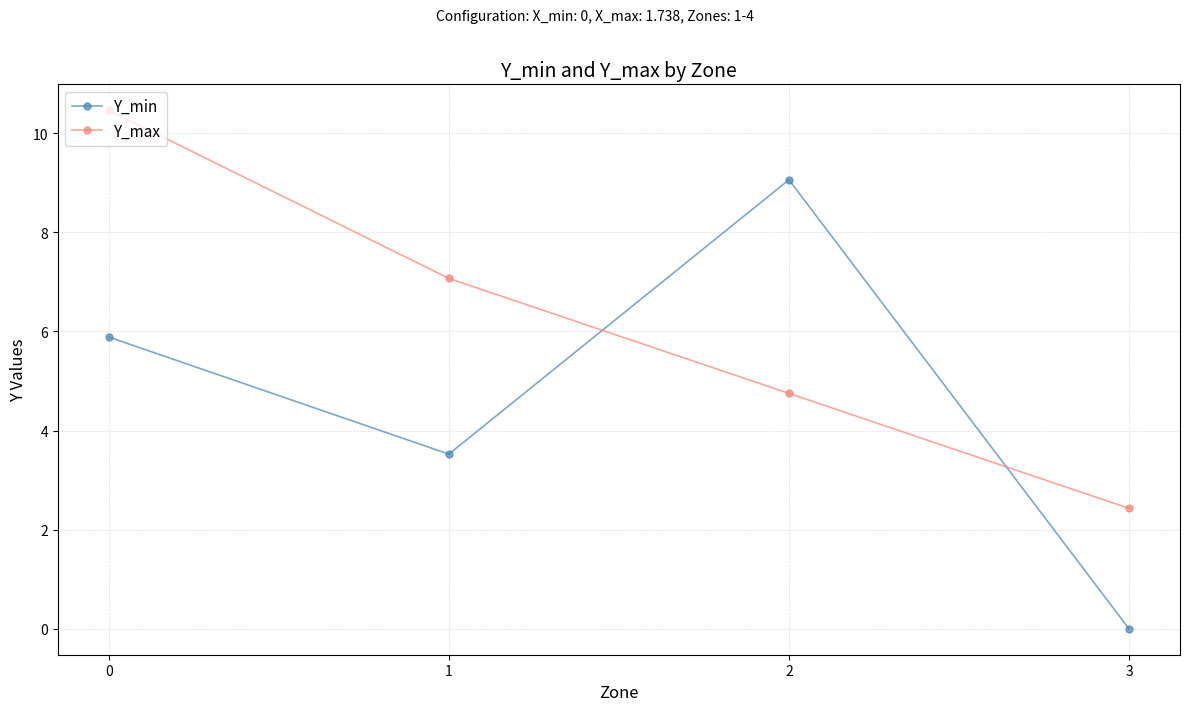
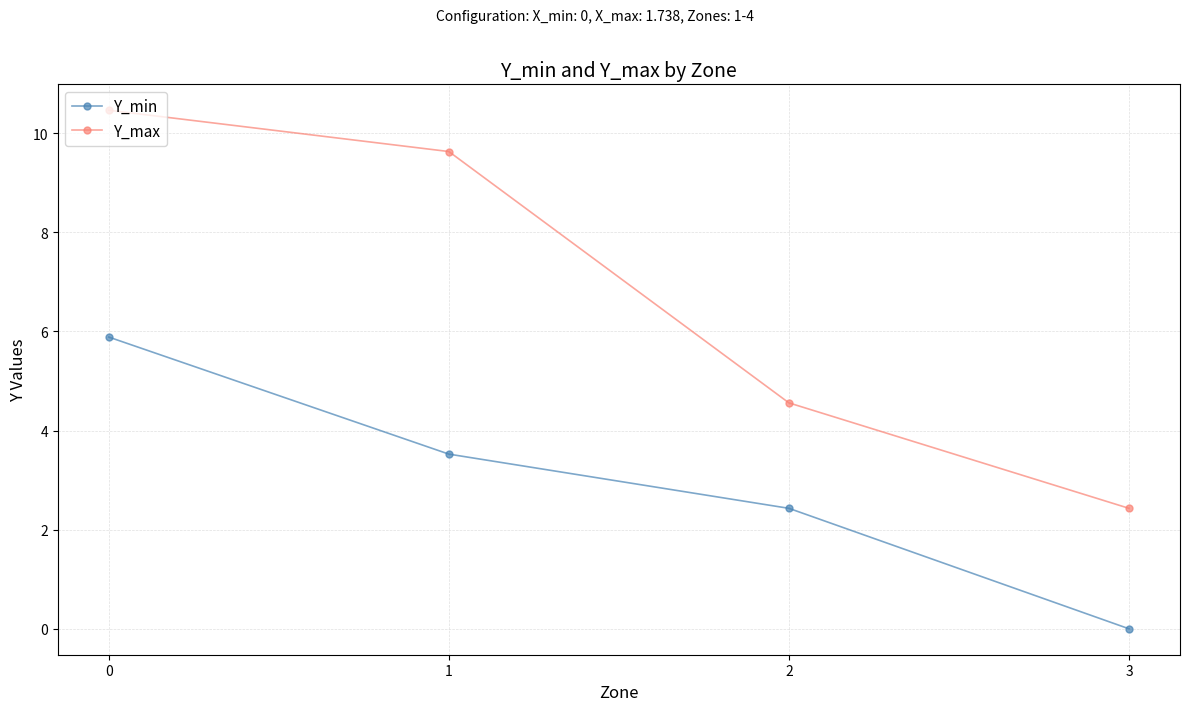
Y_max, 1: 7.1 -> 9.6
Y_min, 2: 9.1 -> 2.4
Y_max, 2: 4.8 -> 4.6
